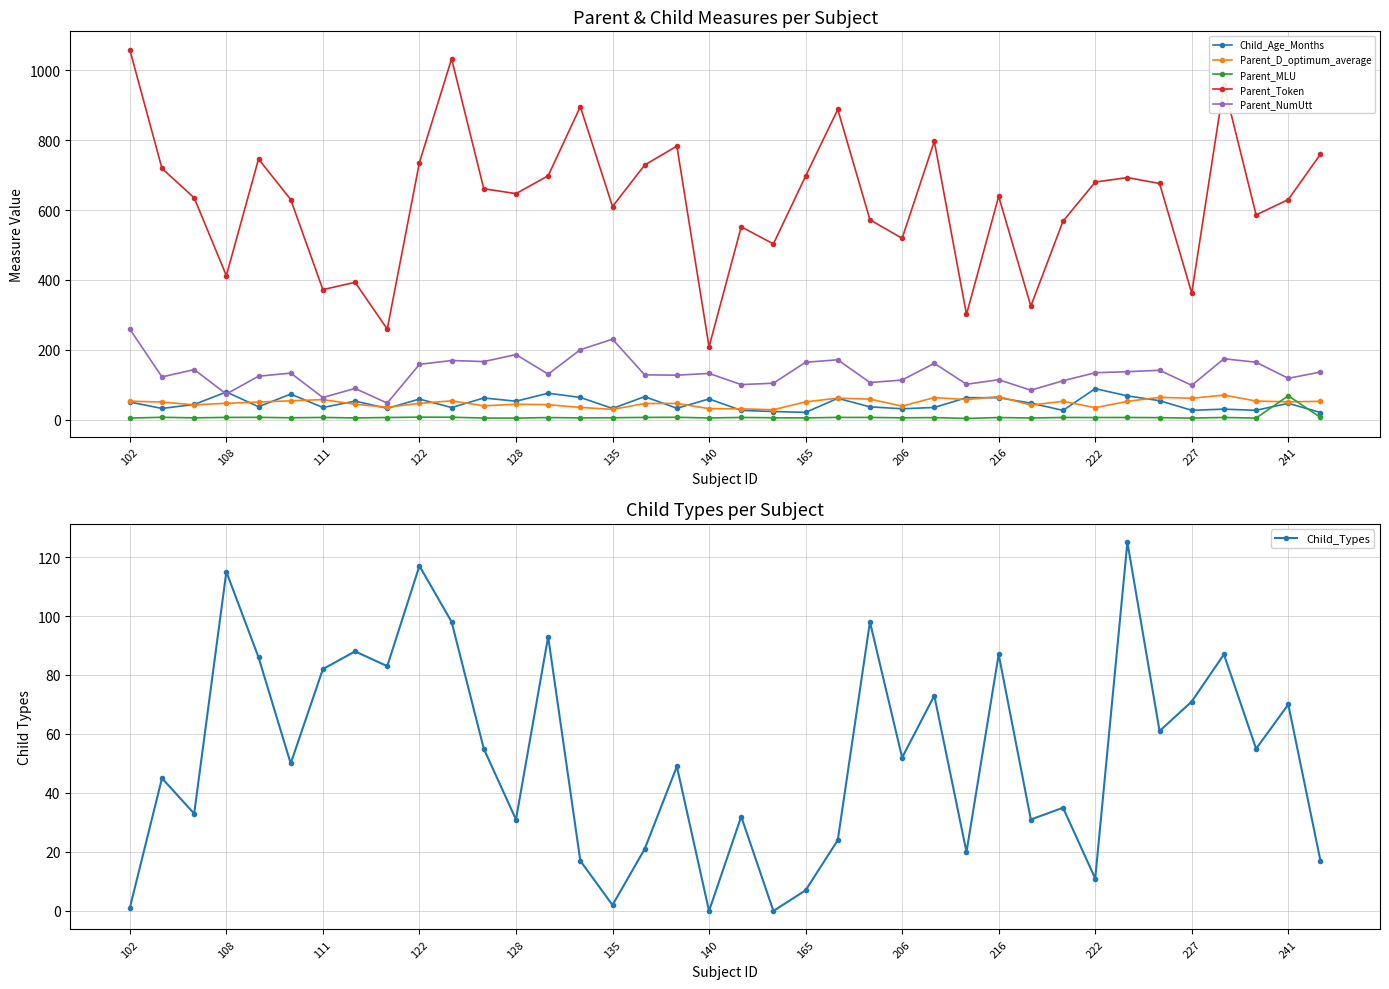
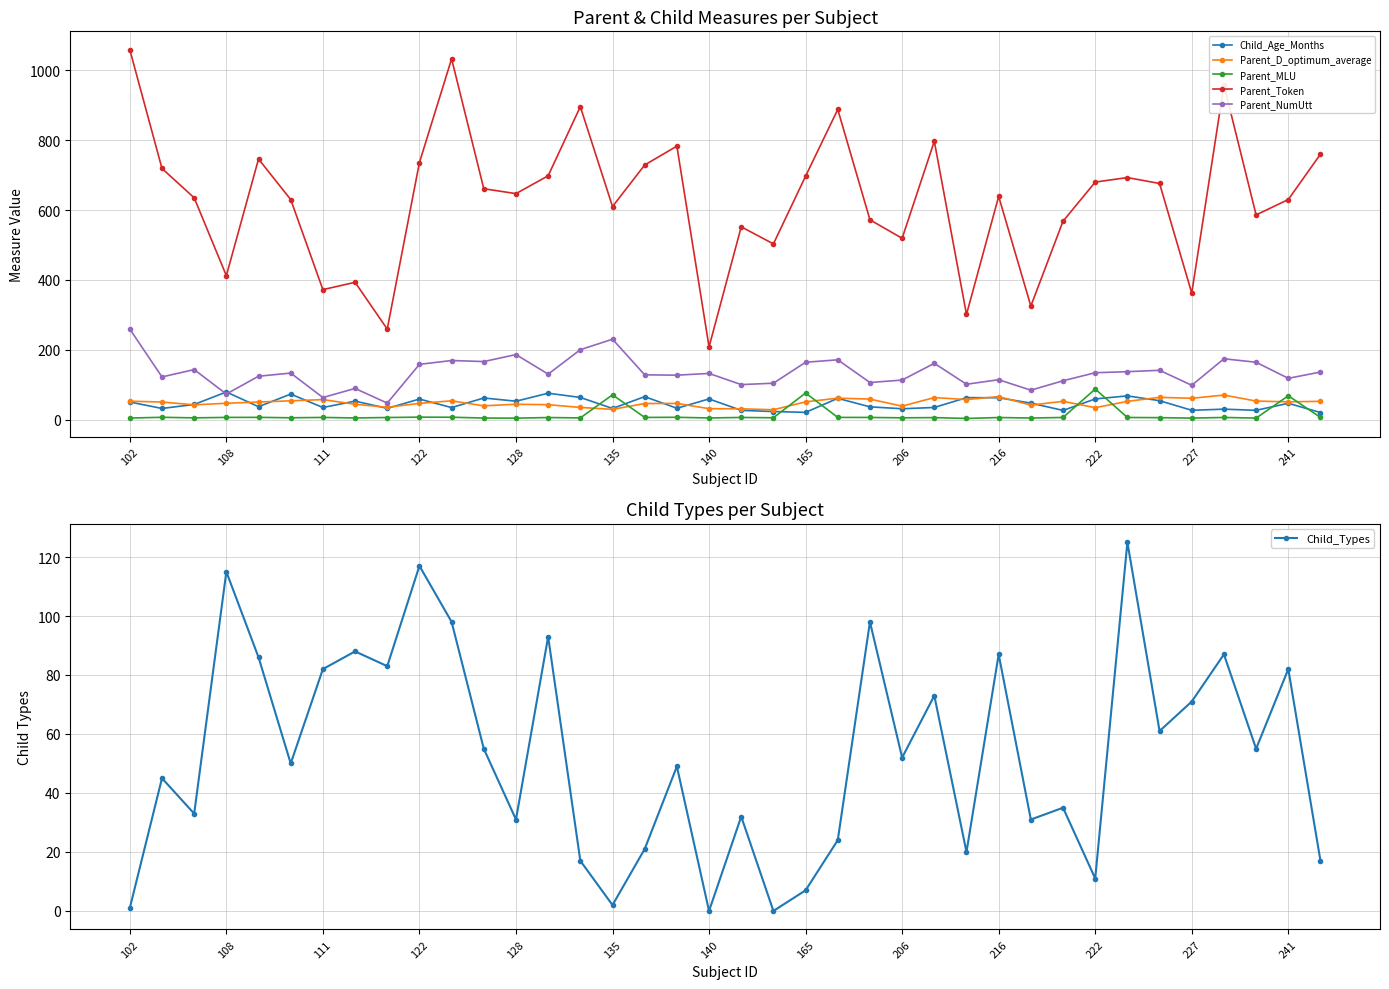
Parent & Child Measures per Subject, Parent_MLU, 135: 10 -> 70
Parent & Child Measures per Subject, Parent_MLU, 165: 0 -> 80
Parent & Child Measures per Subject, Child_Age_Months, 222: 90 -> 60
Parent & Child Measures per Subject, Parent_MLU, 222: 10 -> 90
Child Types per Subject, 241: 70 -> 82
